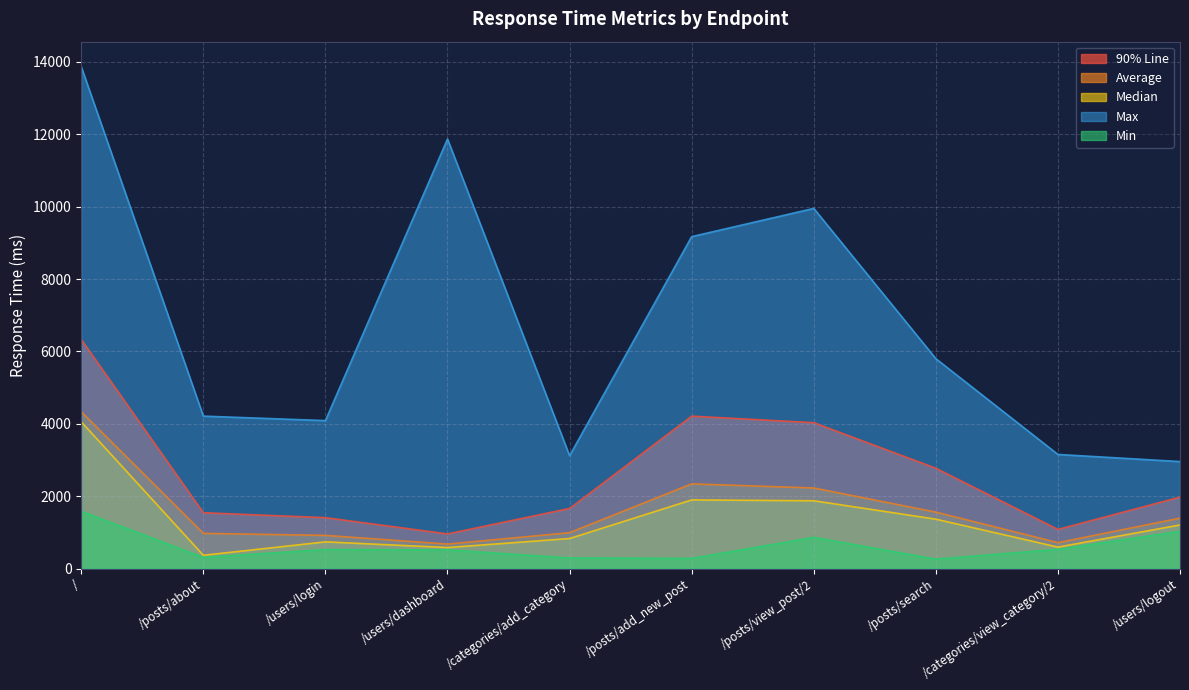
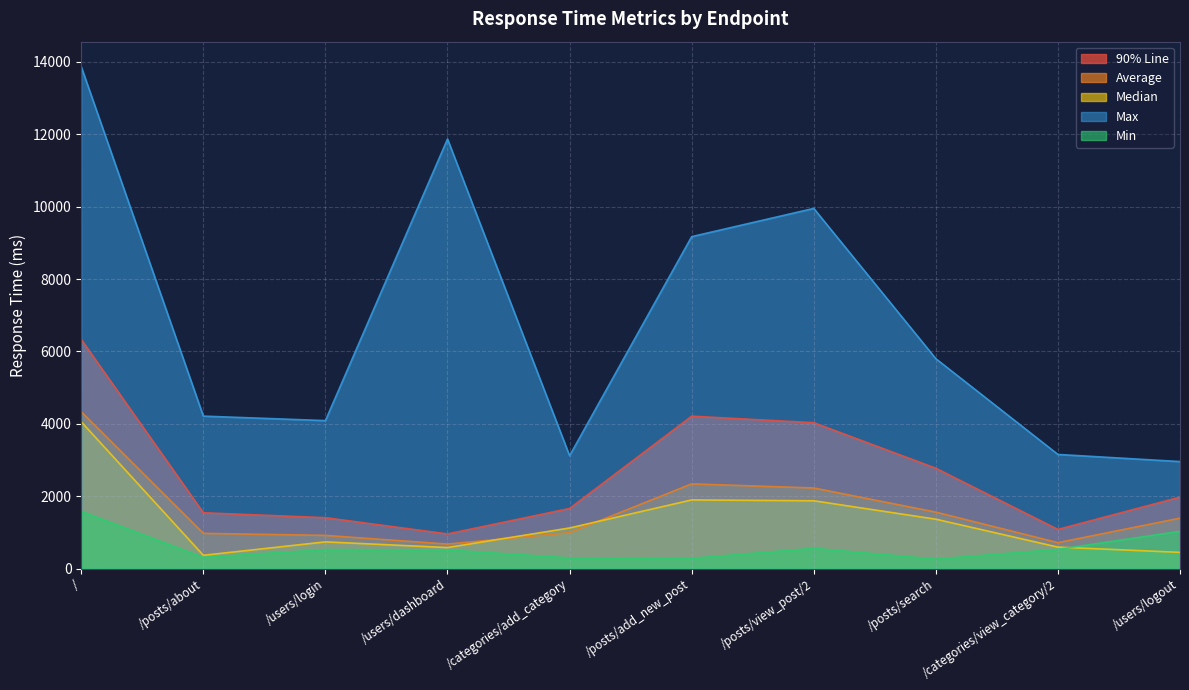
Median, /categories/add_category: 800 -> 1100
Min, /posts/view_post/2: 900 -> 600
Median, /users/logout: 1200 -> 400
